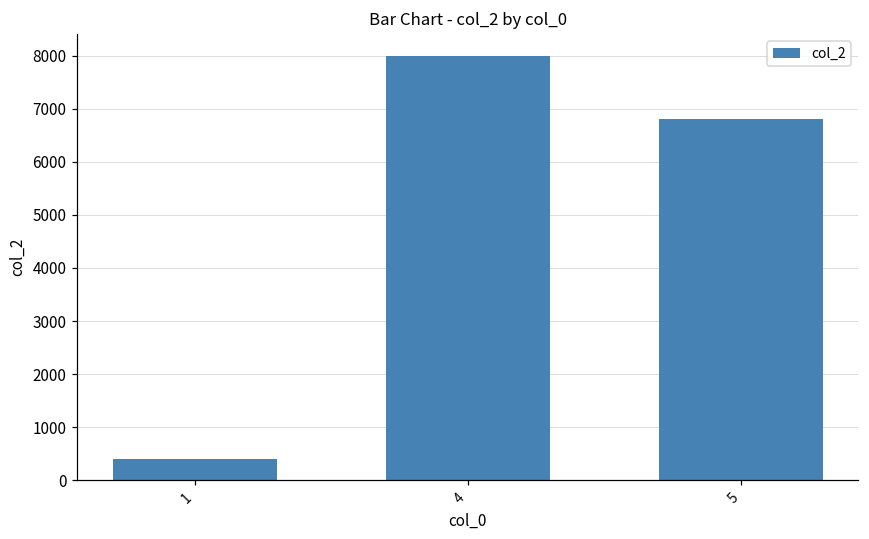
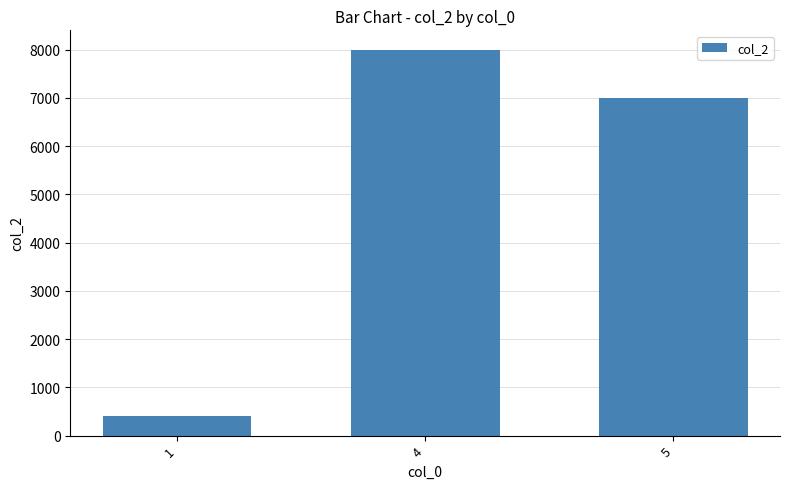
5: 6800 -> 7000
